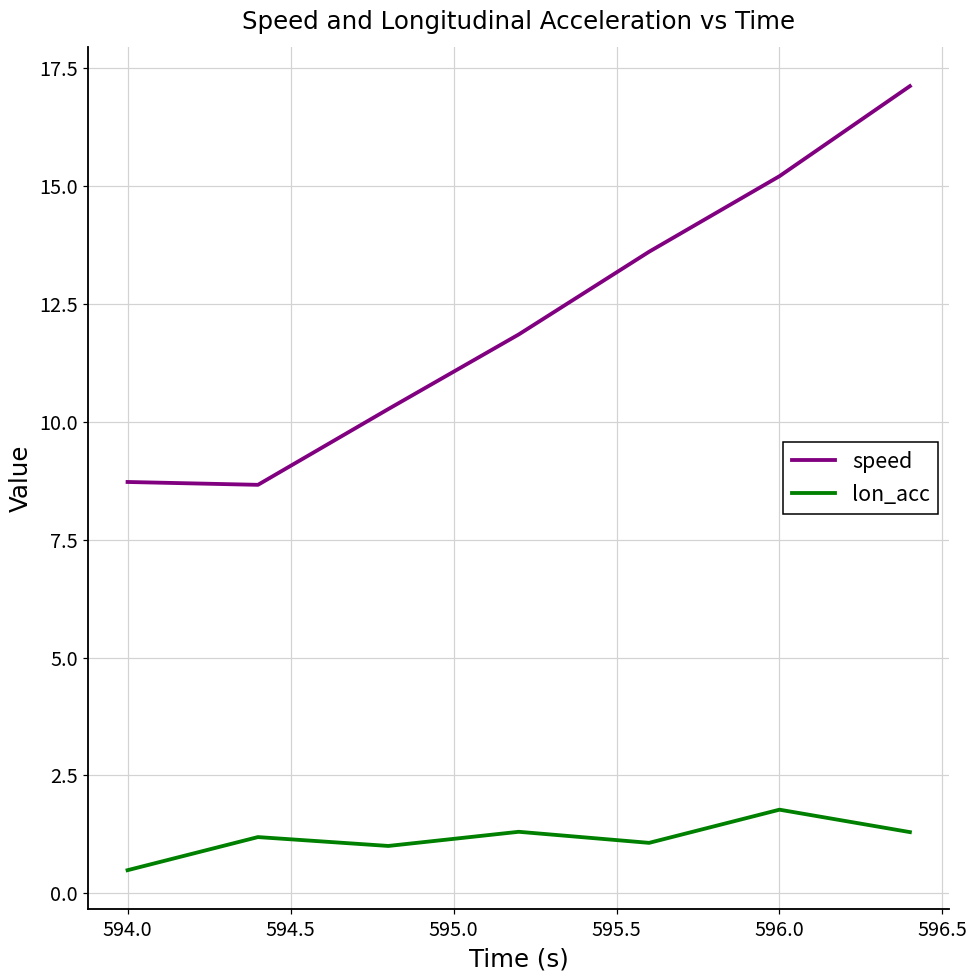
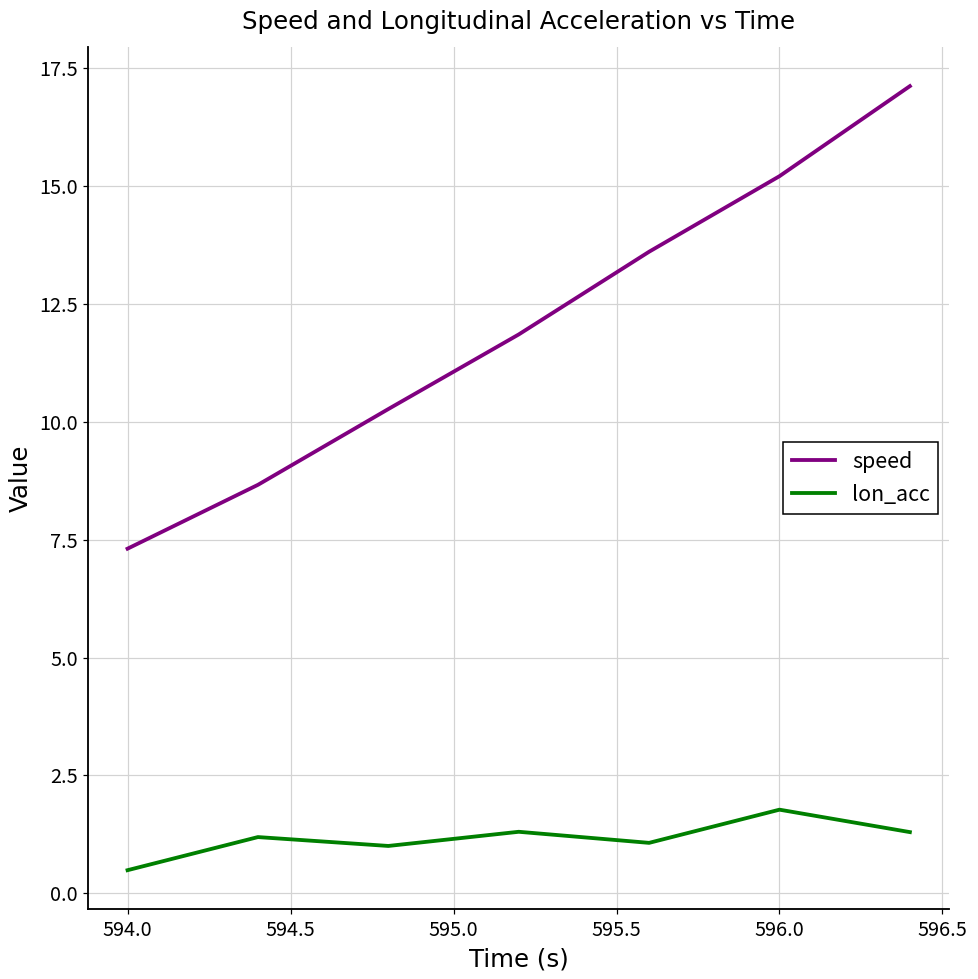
speed, 594.0: 8.7 -> 7.3
